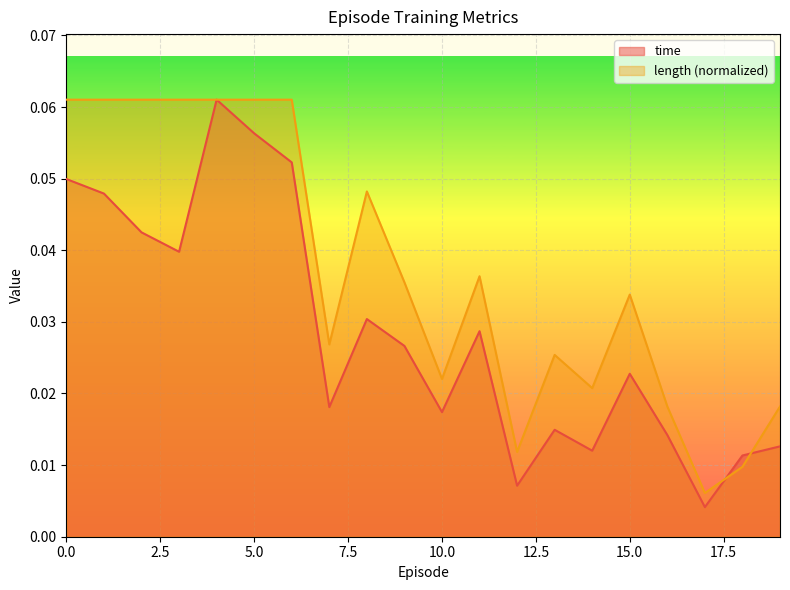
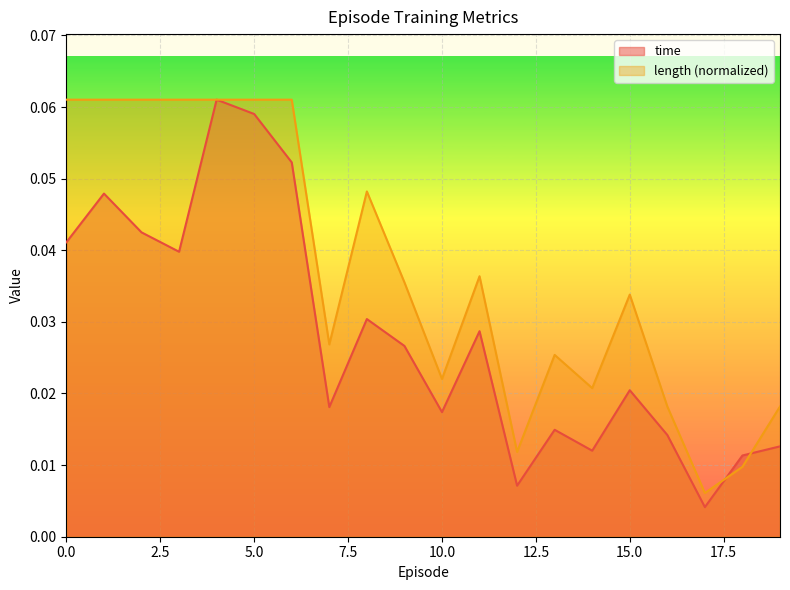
time, 0.0: 0.050 -> 0.041
time, 5.0: 0.056 -> 0.059
time, 15.0: 0.023 -> 0.020
